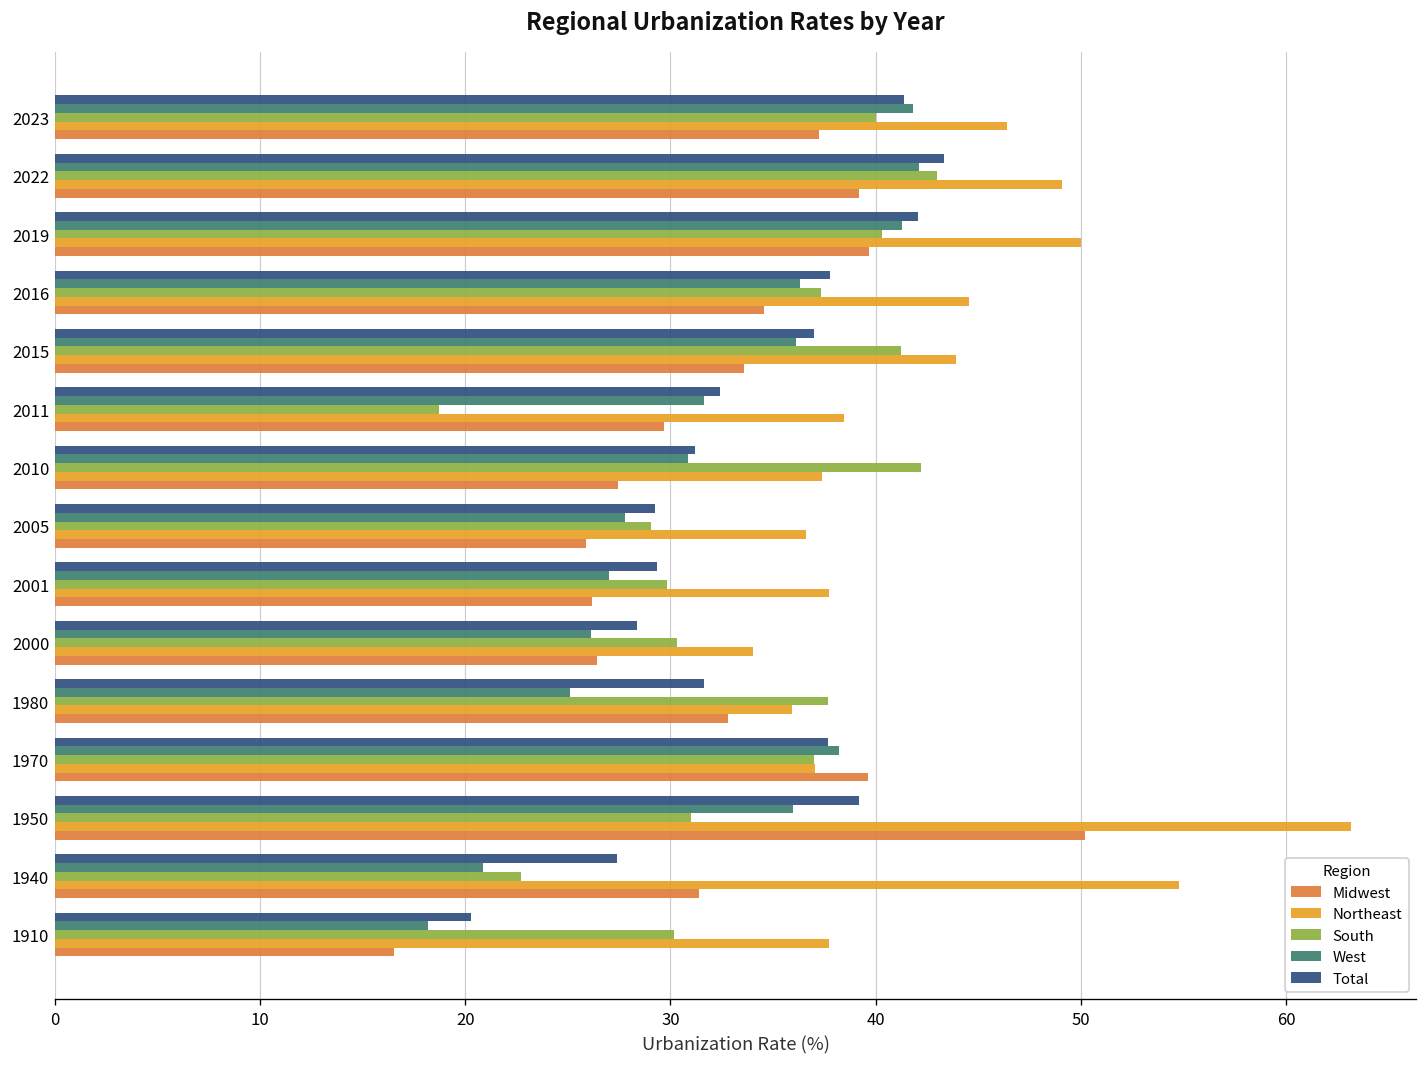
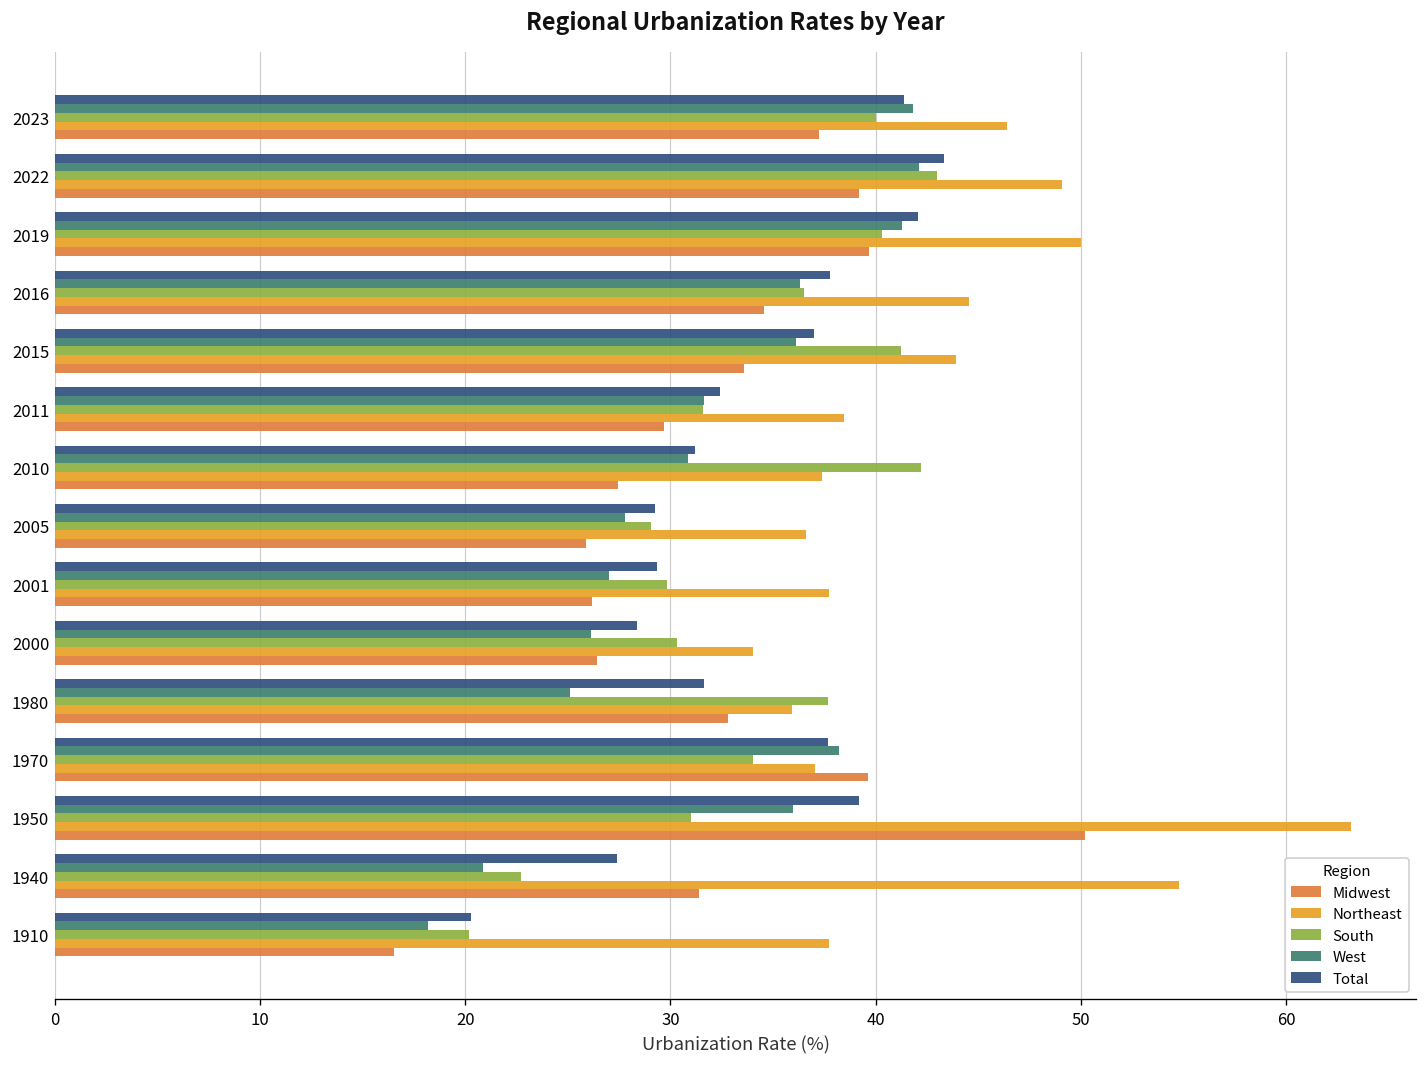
South, 2016: 37.3 -> 36.5
South, 2011: 18.7 -> 31.6
South, 1970: 37.0 -> 34.0
South, 1910: 30.2 -> 20.2
